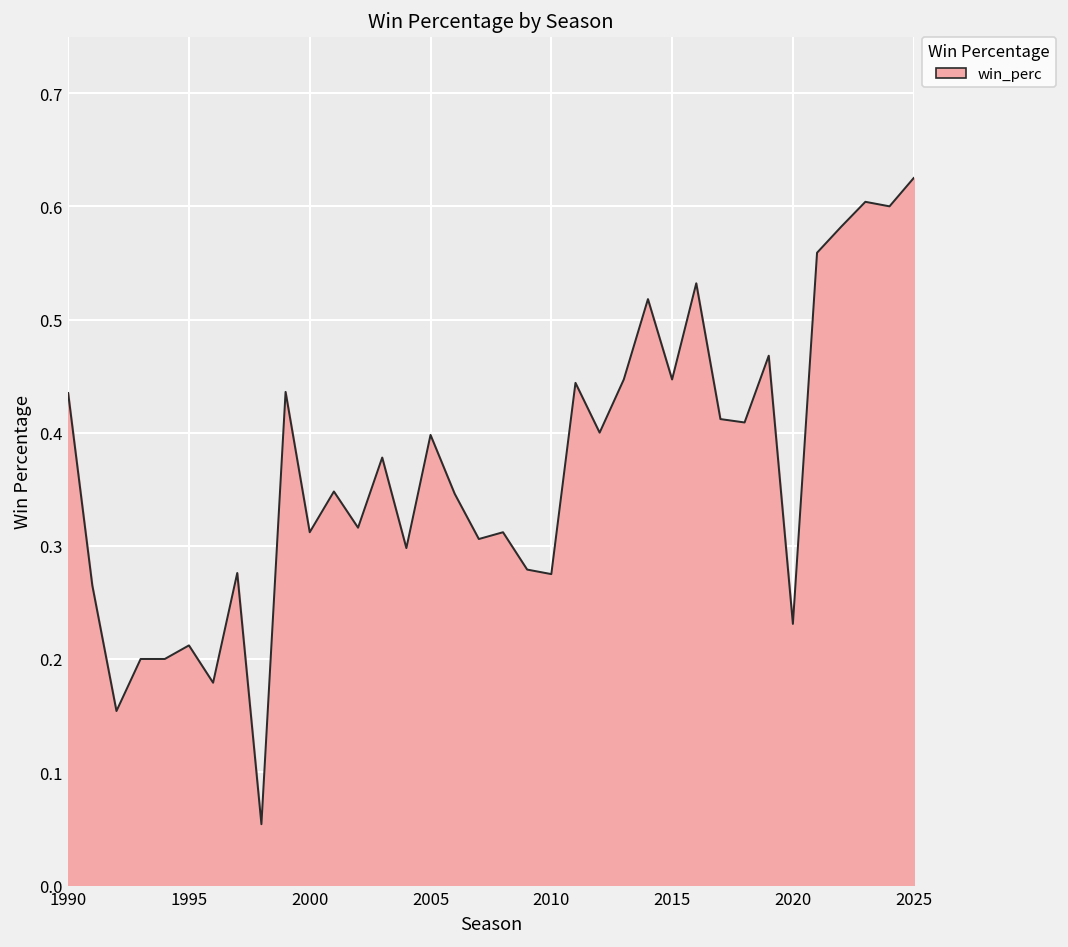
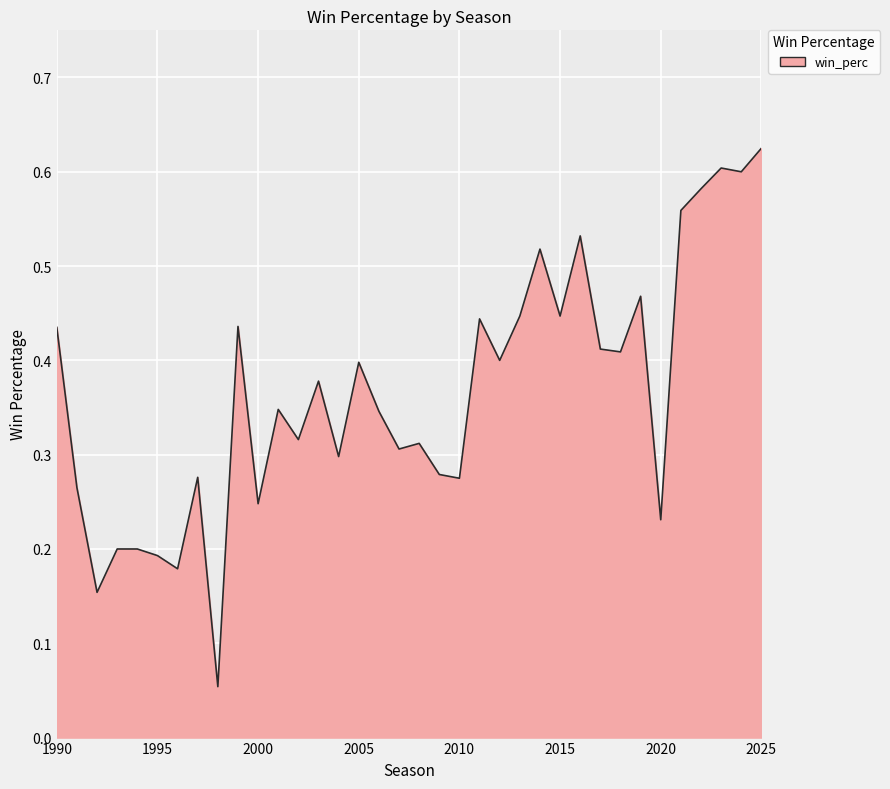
1995: 0.21 -> 0.19
2000: 0.31 -> 0.25
